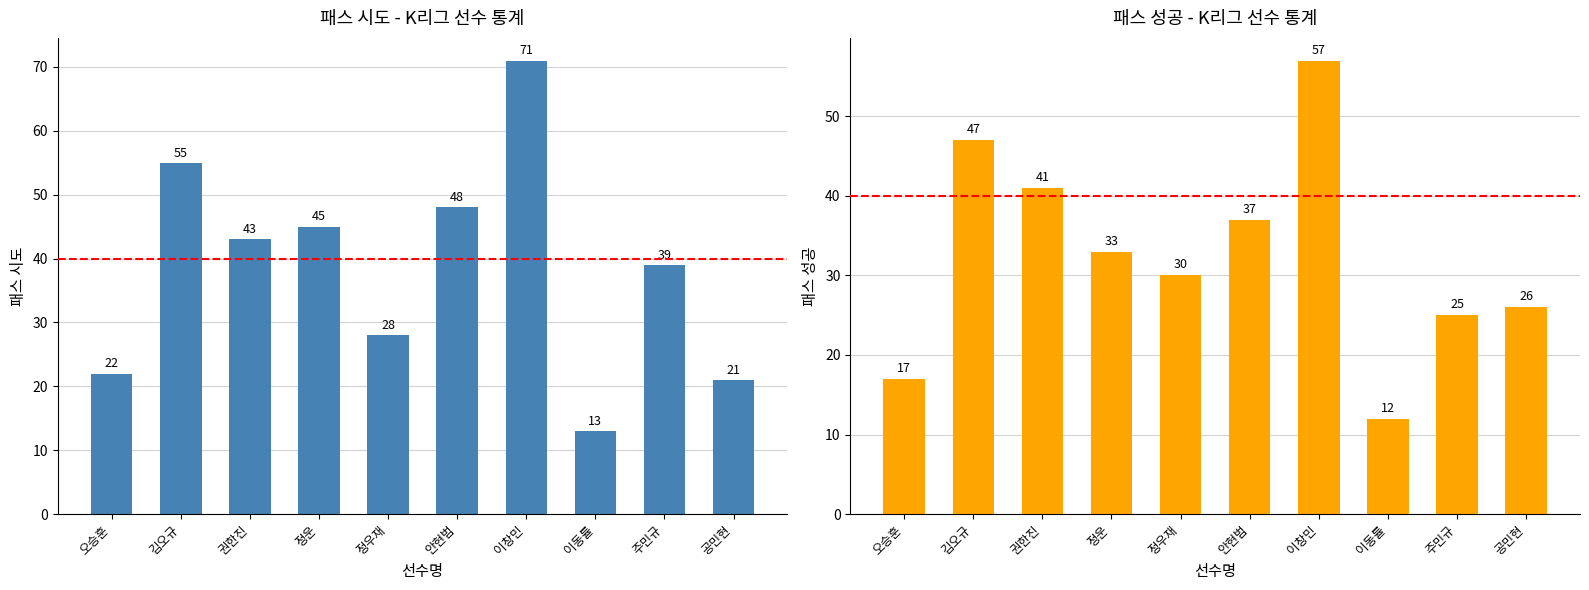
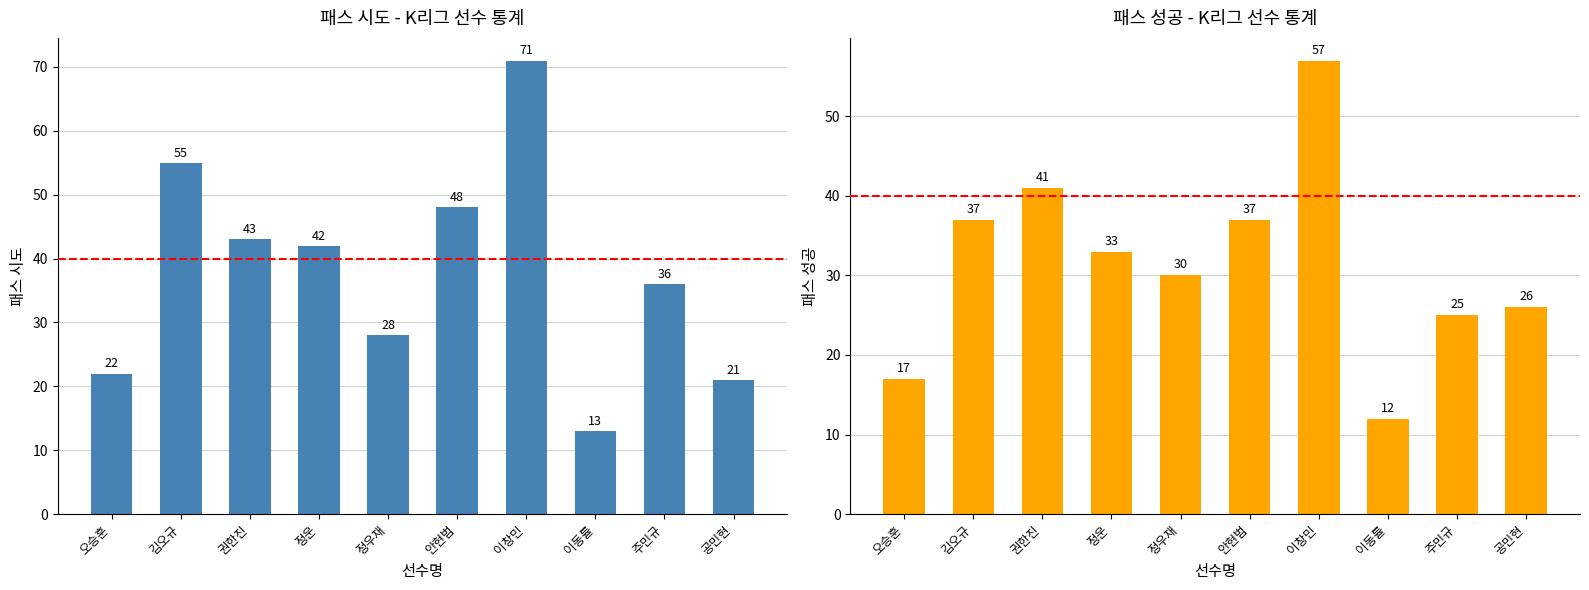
패스 시도 - K리그 선수 통계, 정운: 45 -> 42
패스 시도 - K리그 선수 통계, 주민규: 39 -> 36
패스 성공 - K리그 선수 통계, 김오규: 47 -> 37
